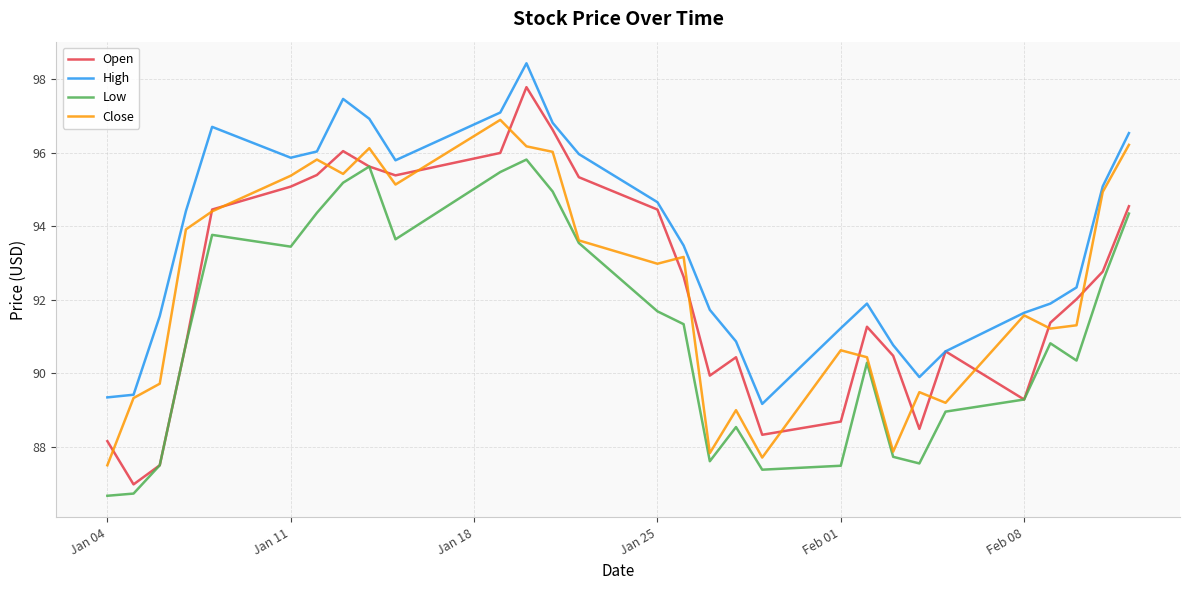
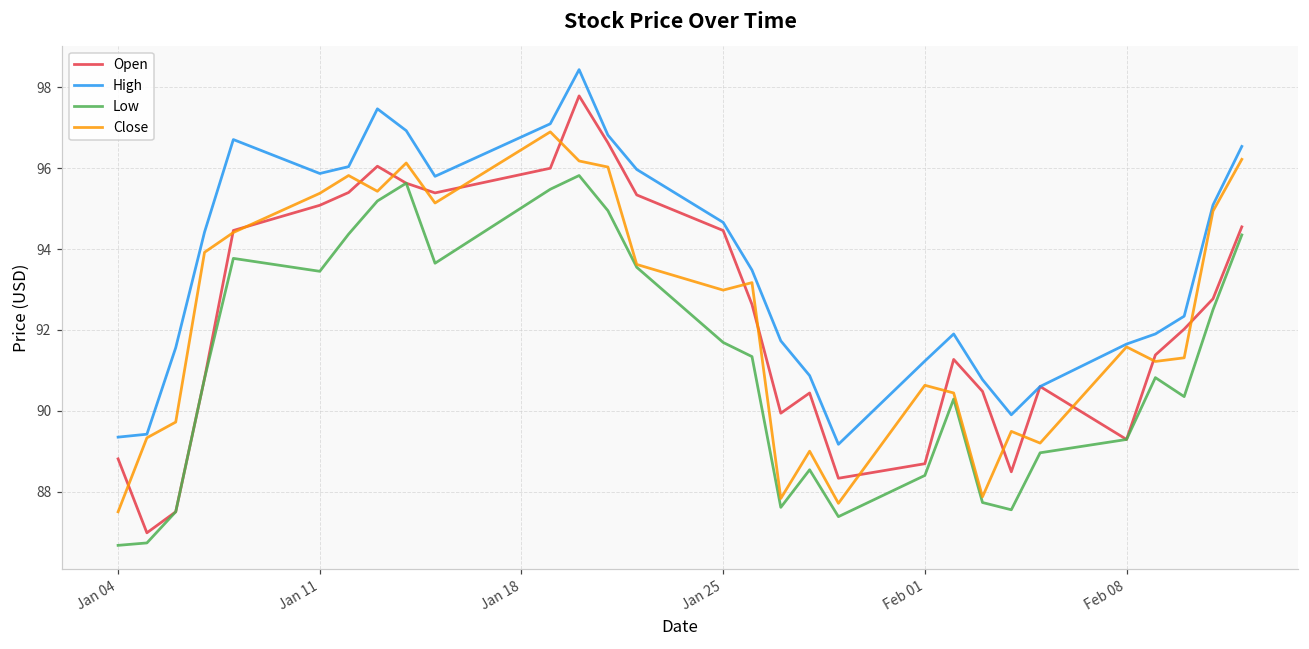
Open, Jan 04: 88.2 -> 88.8
Low, Feb 01: 87.5 -> 88.4
